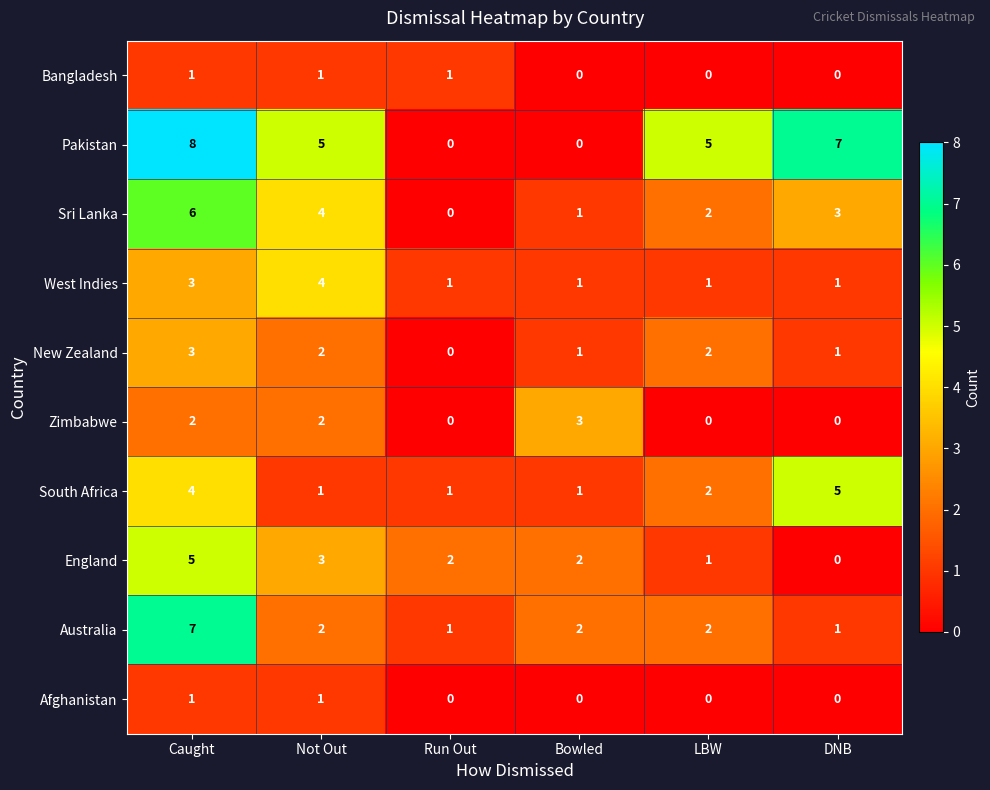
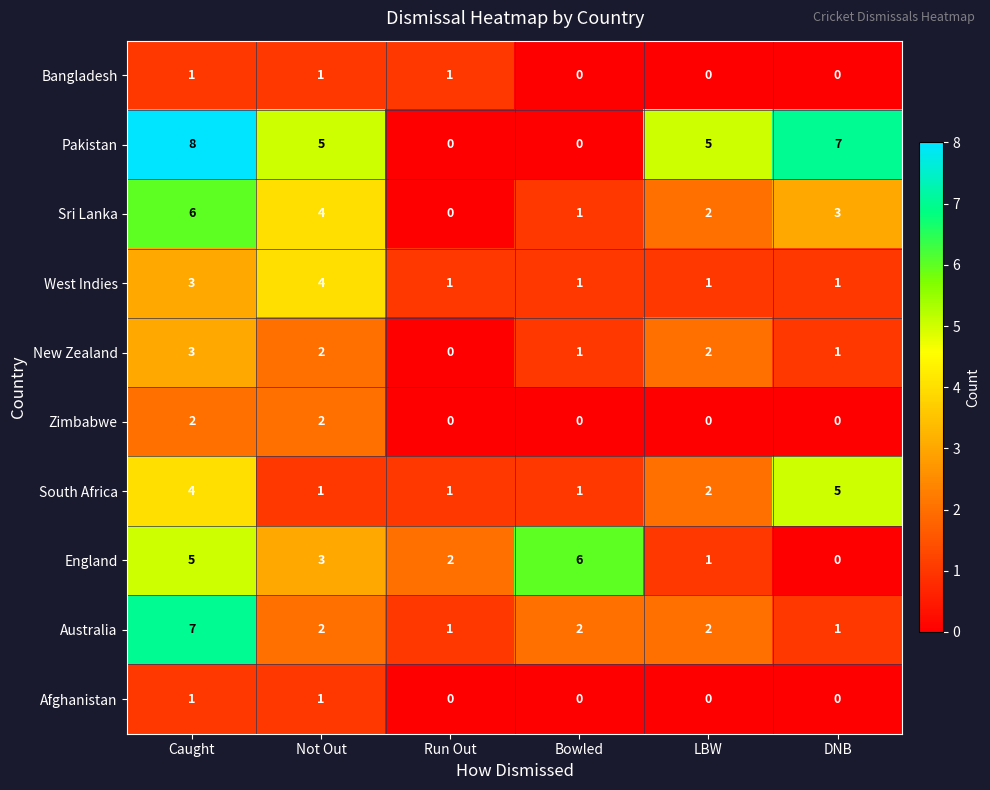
Zimbabwe, Bowled: 3 -> 0
England, Bowled: 2 -> 6
